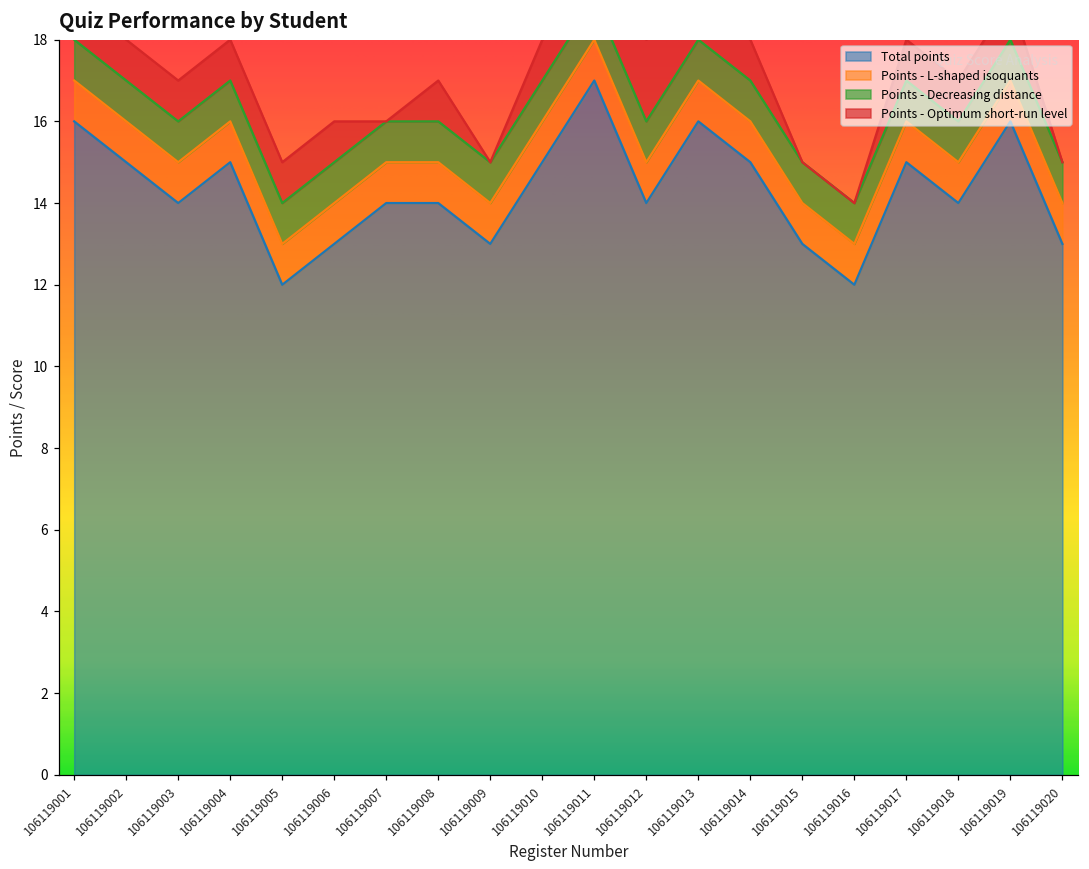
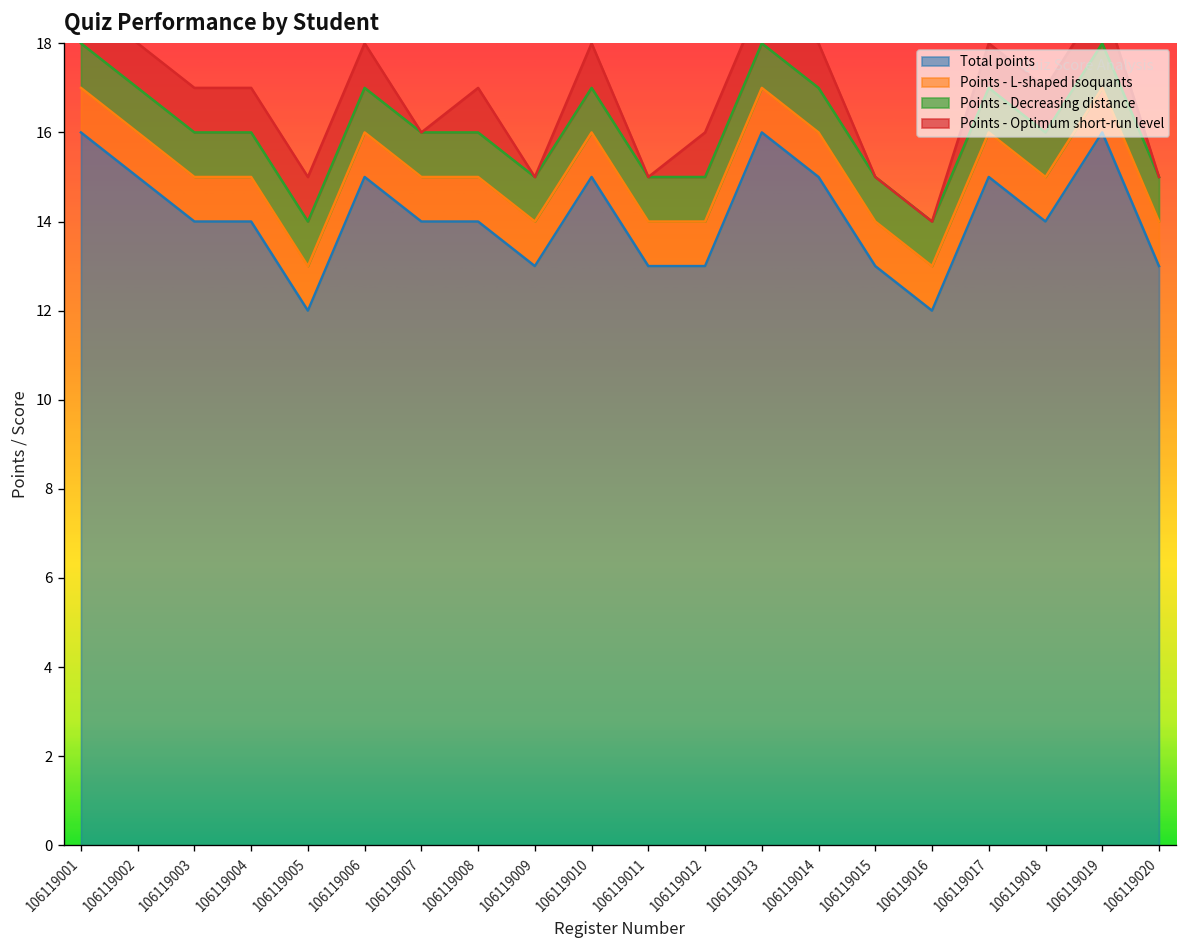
Total points, 106119004: 15 -> 14
Total points, 106119006: 13 -> 15
Total points, 106119011: 17 -> 13
Total points, 106119012: 14 -> 13
Points - Optimum short-run level, 106119012: 2 -> 1
